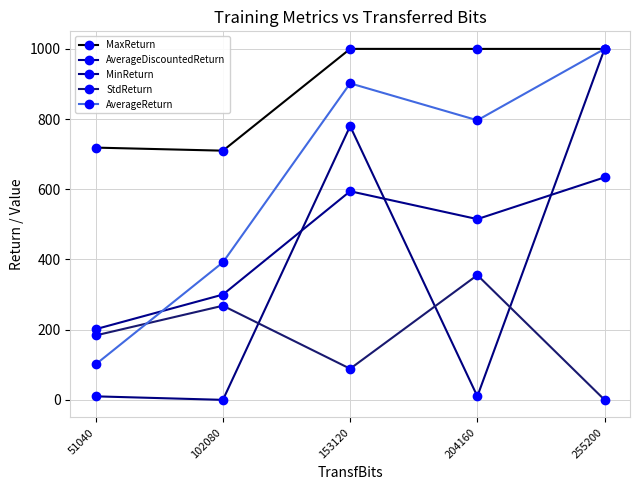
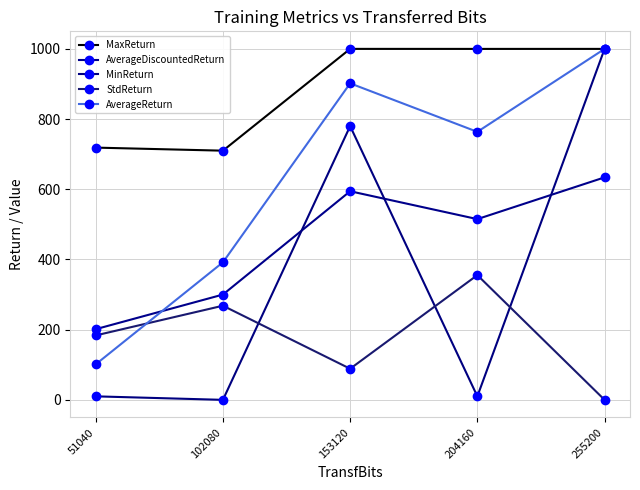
AverageReturn, 204160: 800 -> 760
